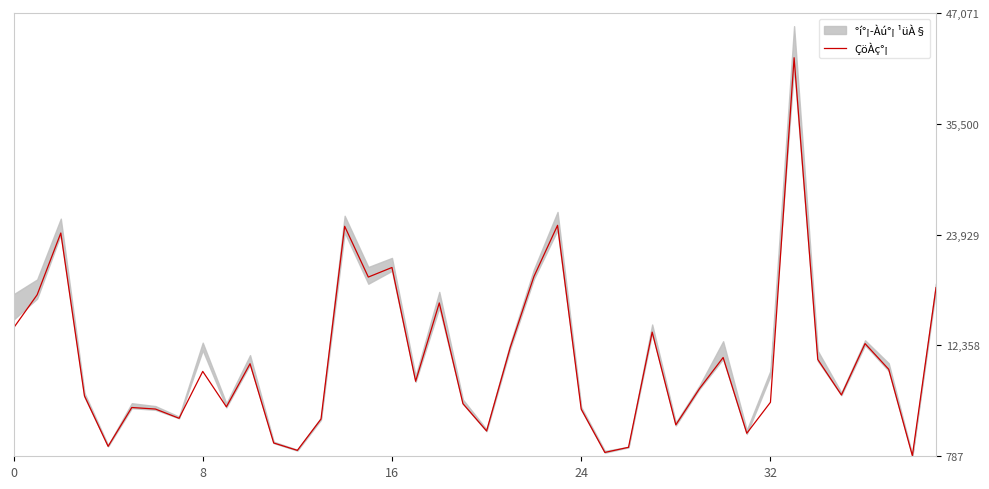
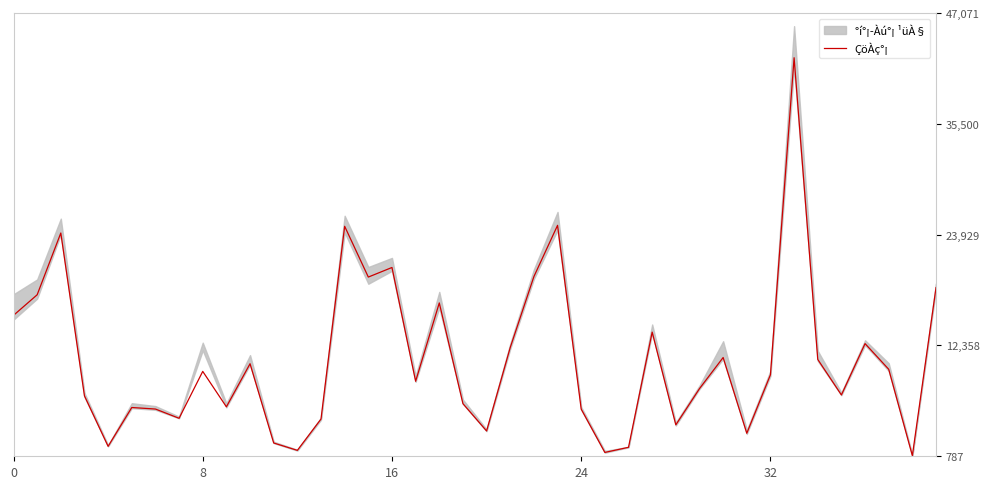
ÇöÀç°¡, 0: 14,000 -> 16,000
ÇöÀç°¡, 32: 6,000 -> 9,000
